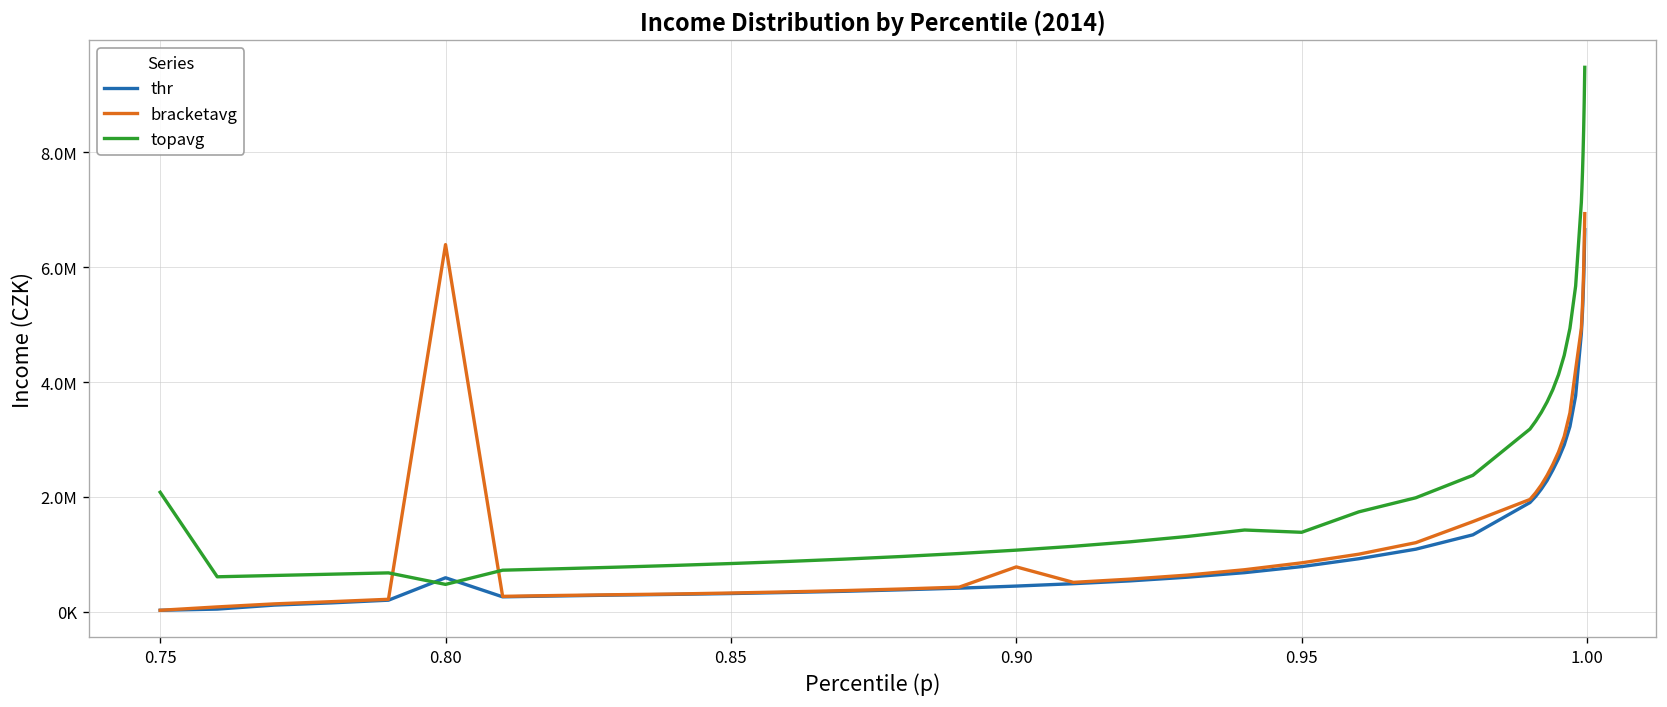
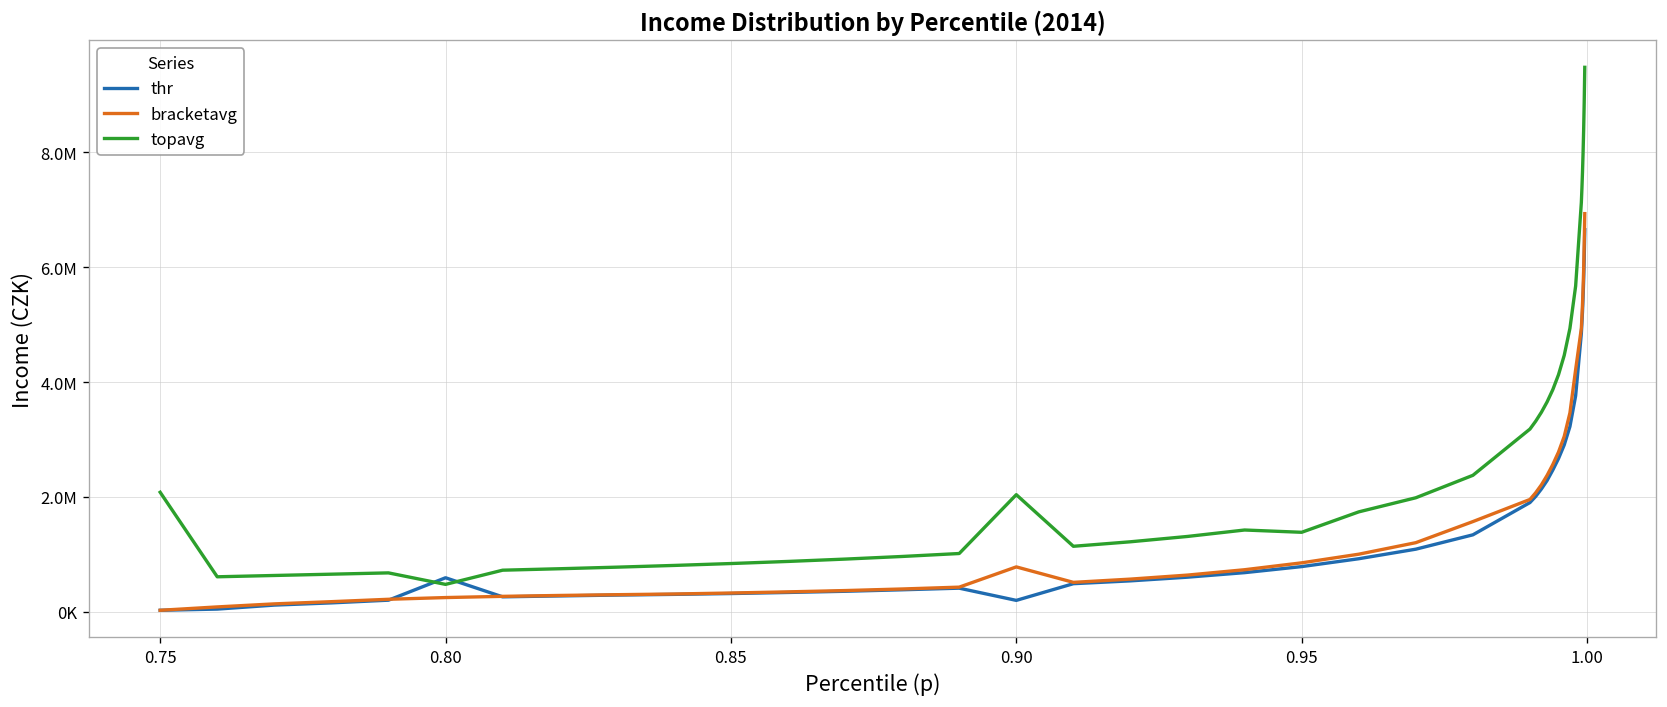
bracketavg, 0.80: 6400000 -> 200000
thr, 0.90: 400000 -> 200000
topavg, 0.90: 1100000 -> 2000000
